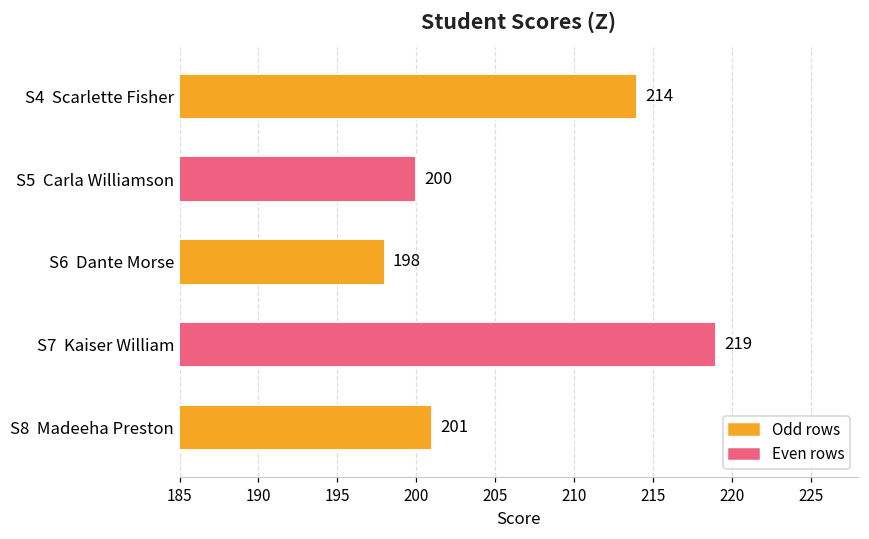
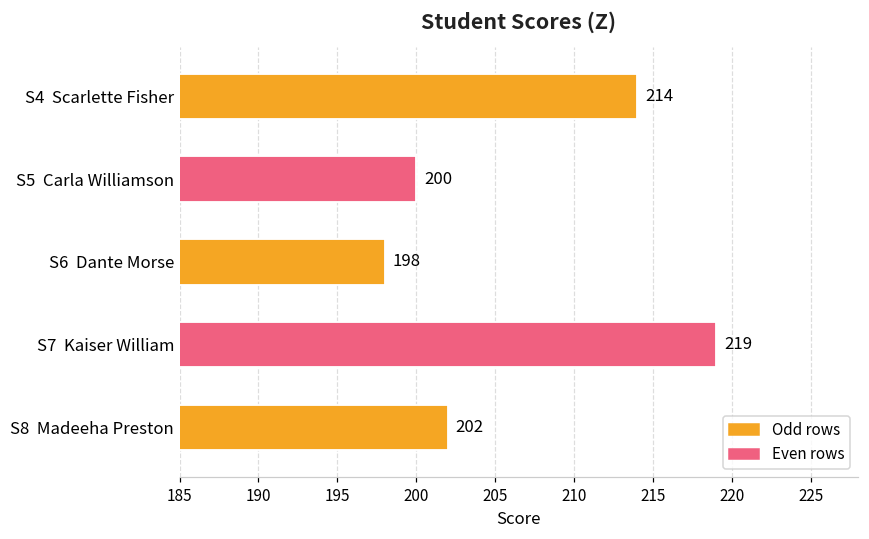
S8 Madeeha Preston: 201 -> 202
